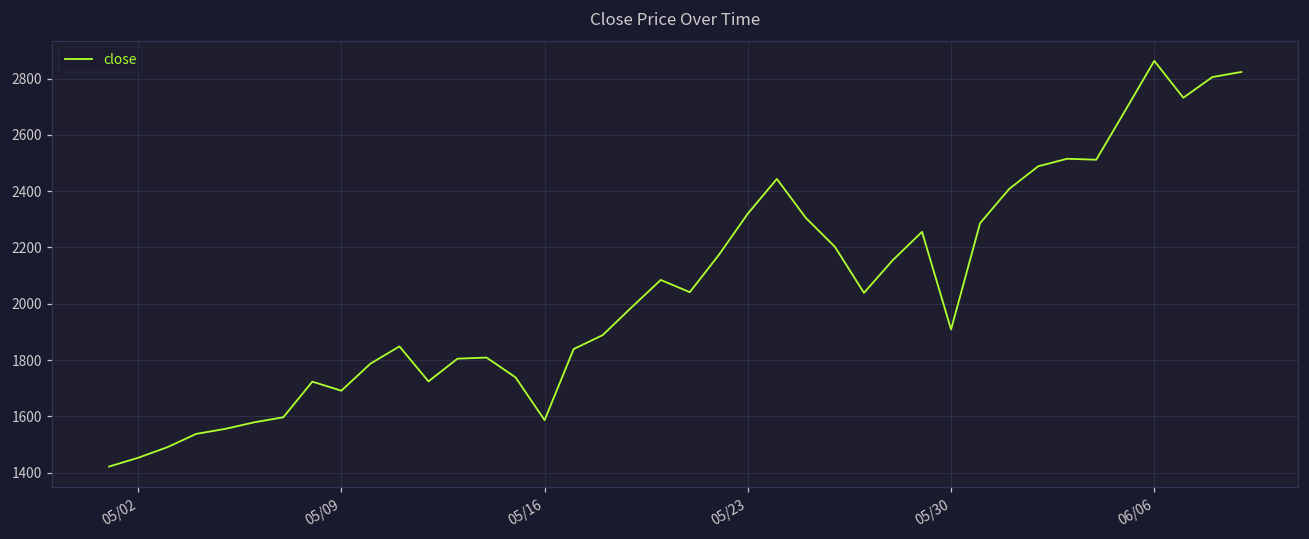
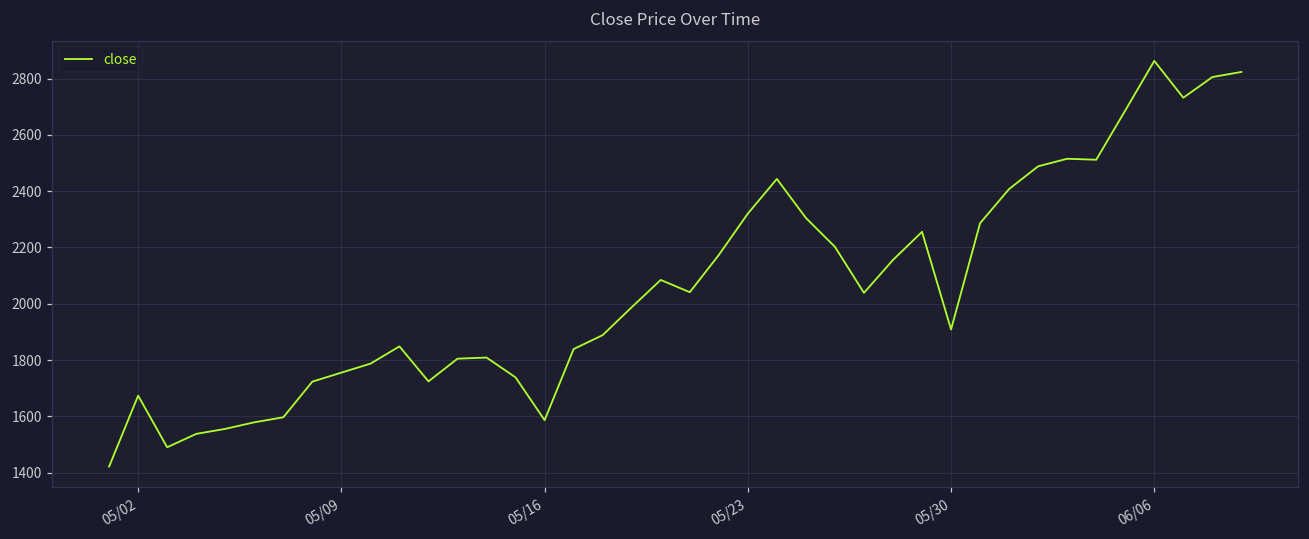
05/02: 1450 -> 1670
05/09: 1690 -> 1760
